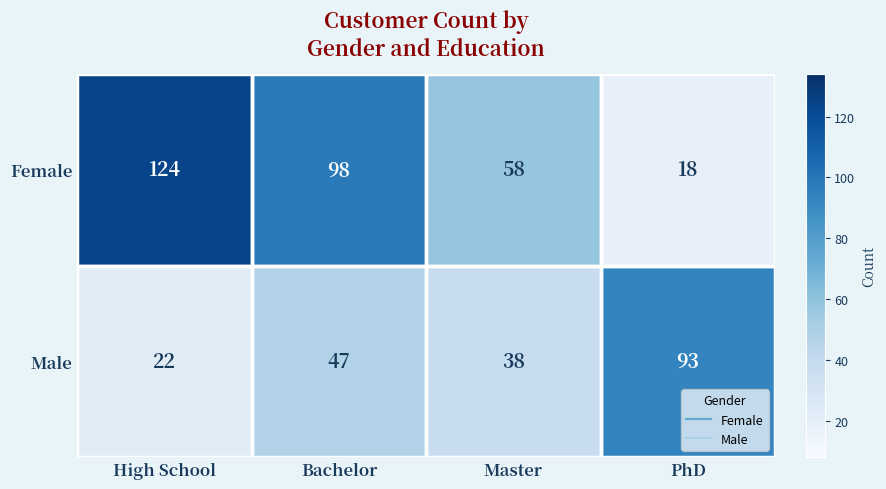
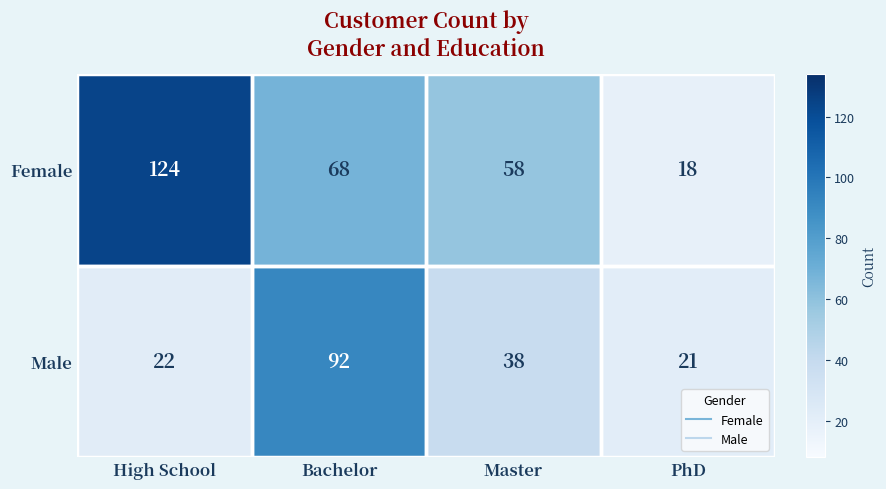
Female, Bachelor: 98 -> 68
Male, Bachelor: 47 -> 92
Male, PhD: 93 -> 21
